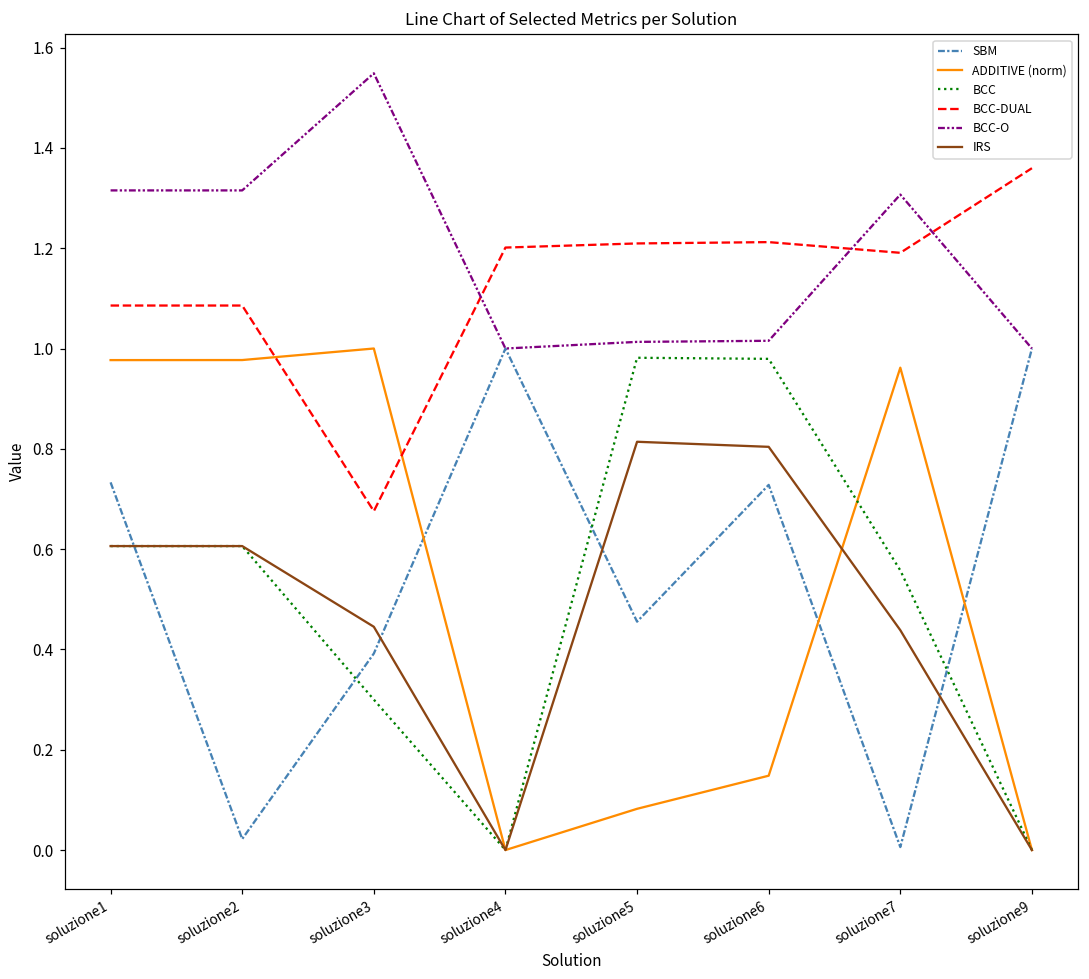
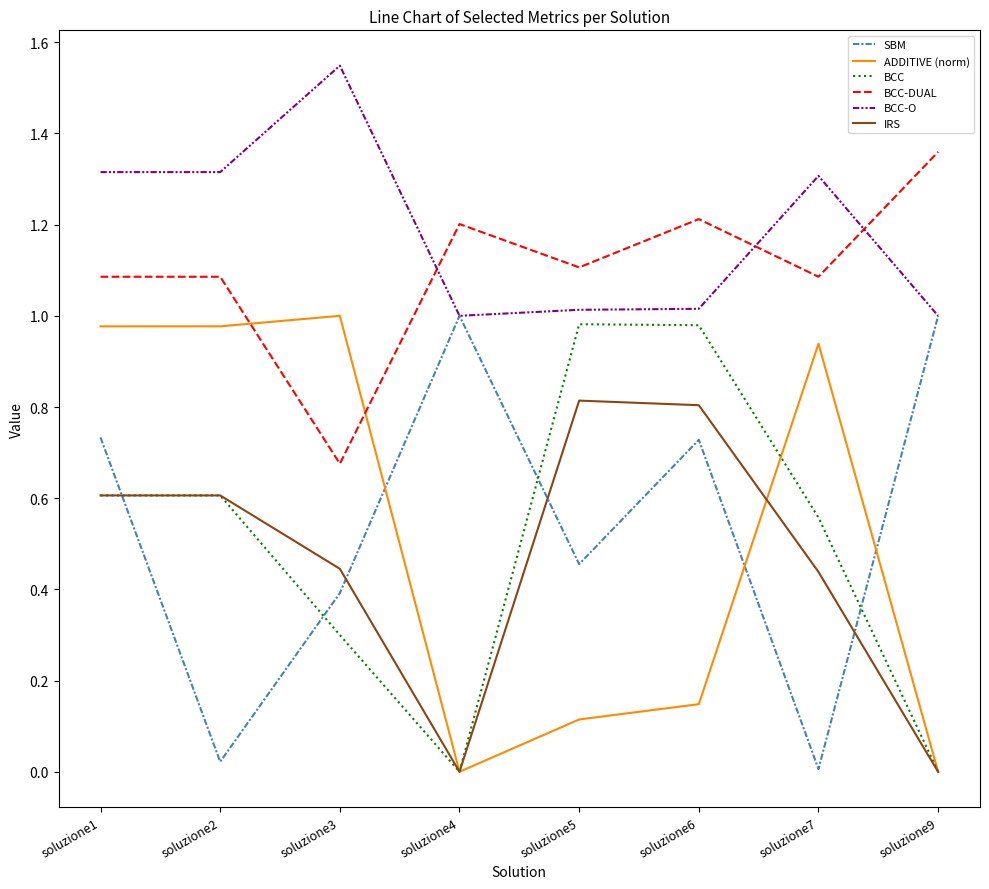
ADDITIVE (norm), soluzione5: 0.08 -> 0.11
BCC-DUAL, soluzione5: 1.21 -> 1.11
ADDITIVE (norm), soluzione7: 0.96 -> 0.94
BCC-DUAL, soluzione7: 1.19 -> 1.09
